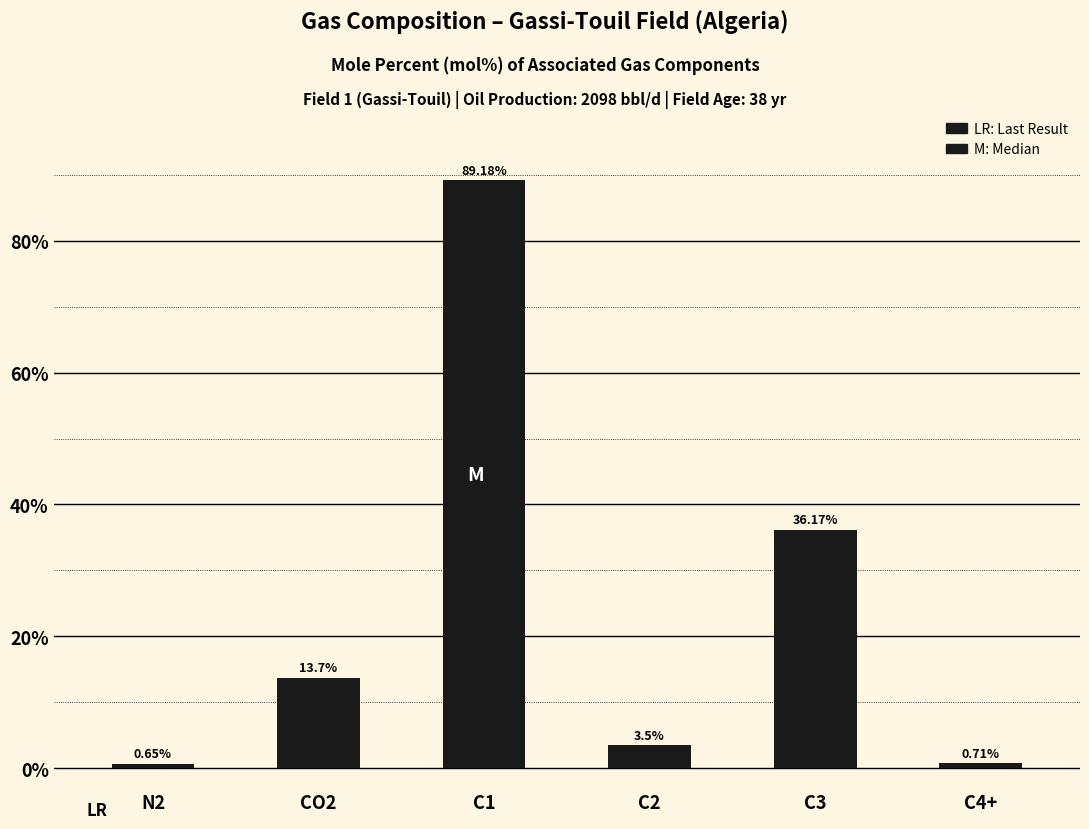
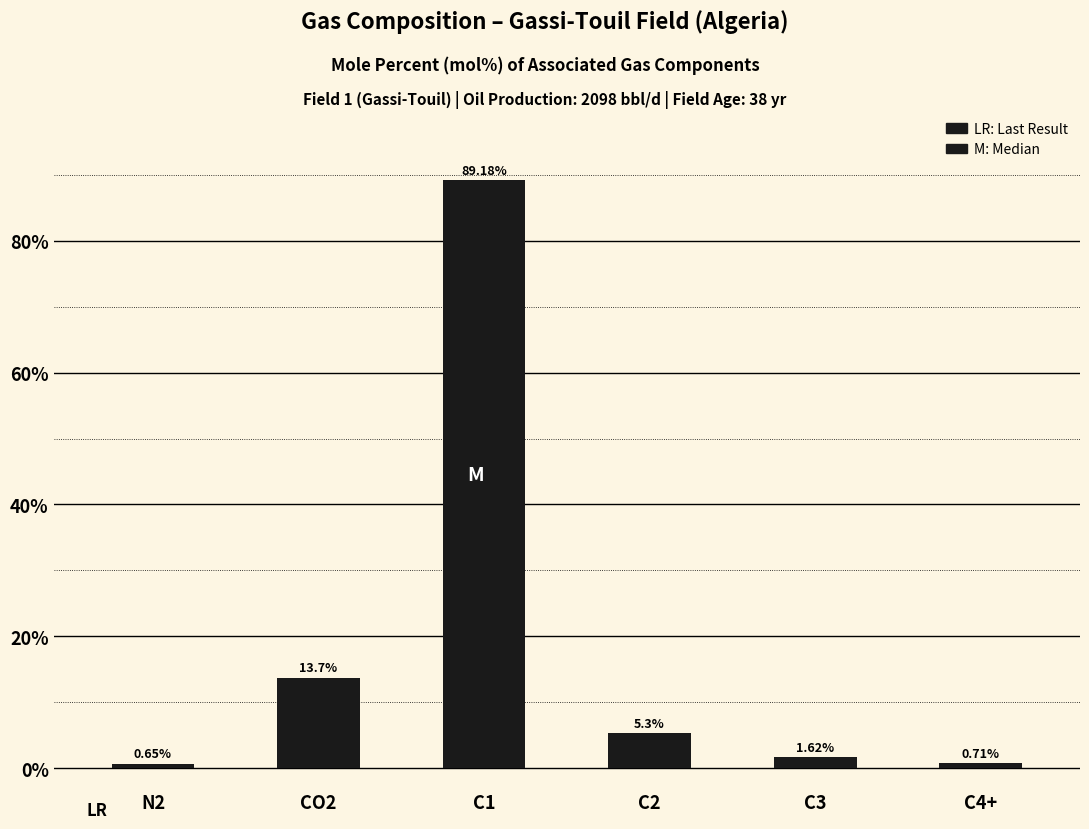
C2: 3.5% -> 5.3%
C3: 36.17% -> 1.62%
